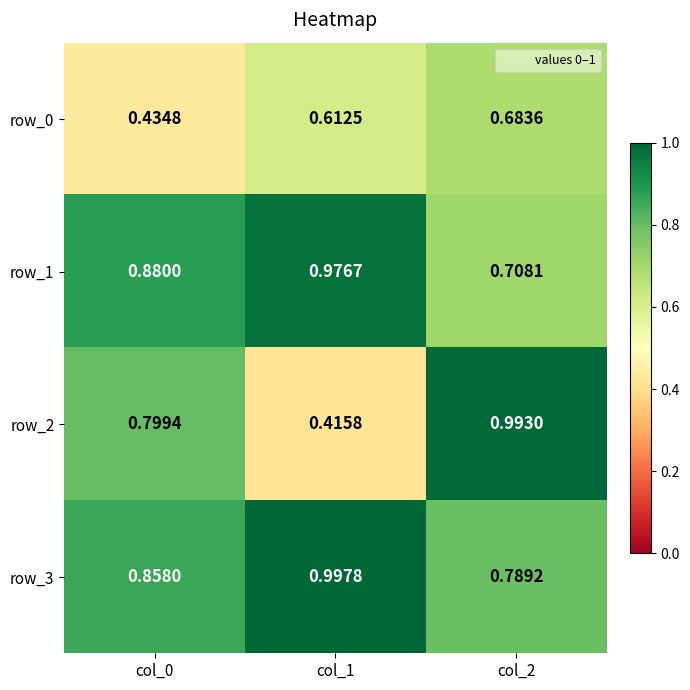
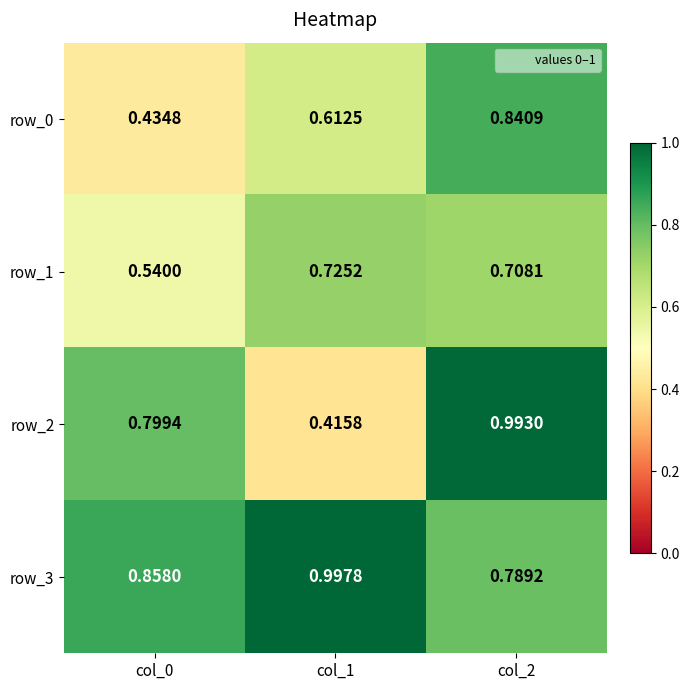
row_0, col_2: 0.6836 -> 0.8409
row_1, col_0: 0.8800 -> 0.5400
row_1, col_1: 0.9767 -> 0.7252
